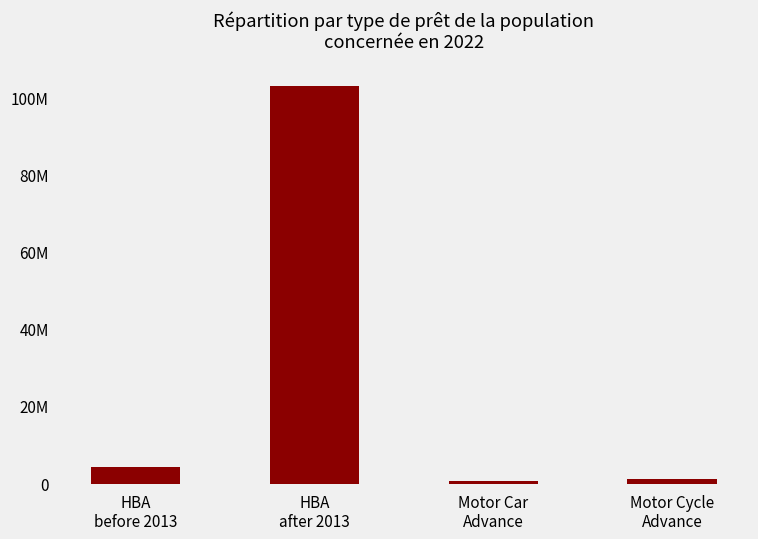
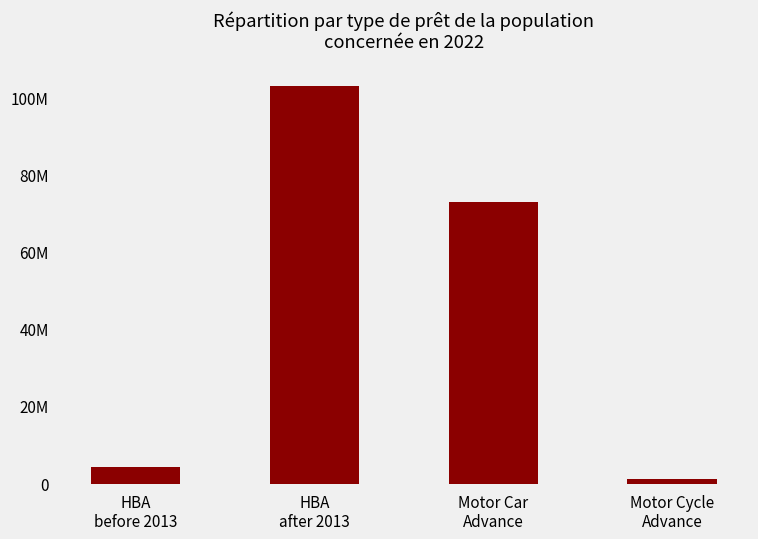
Motor Car Advance: 1000000 -> 73000000
